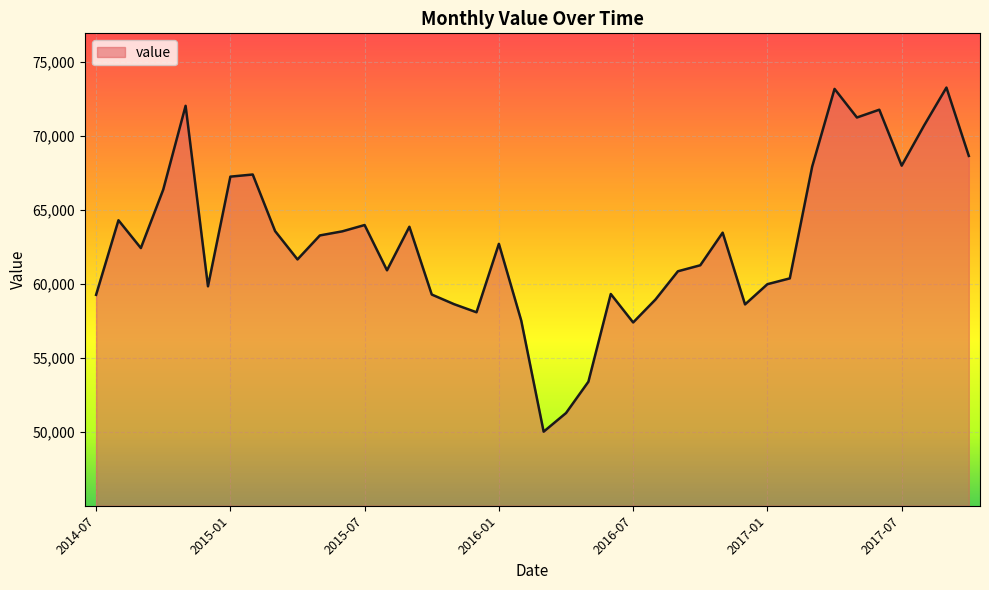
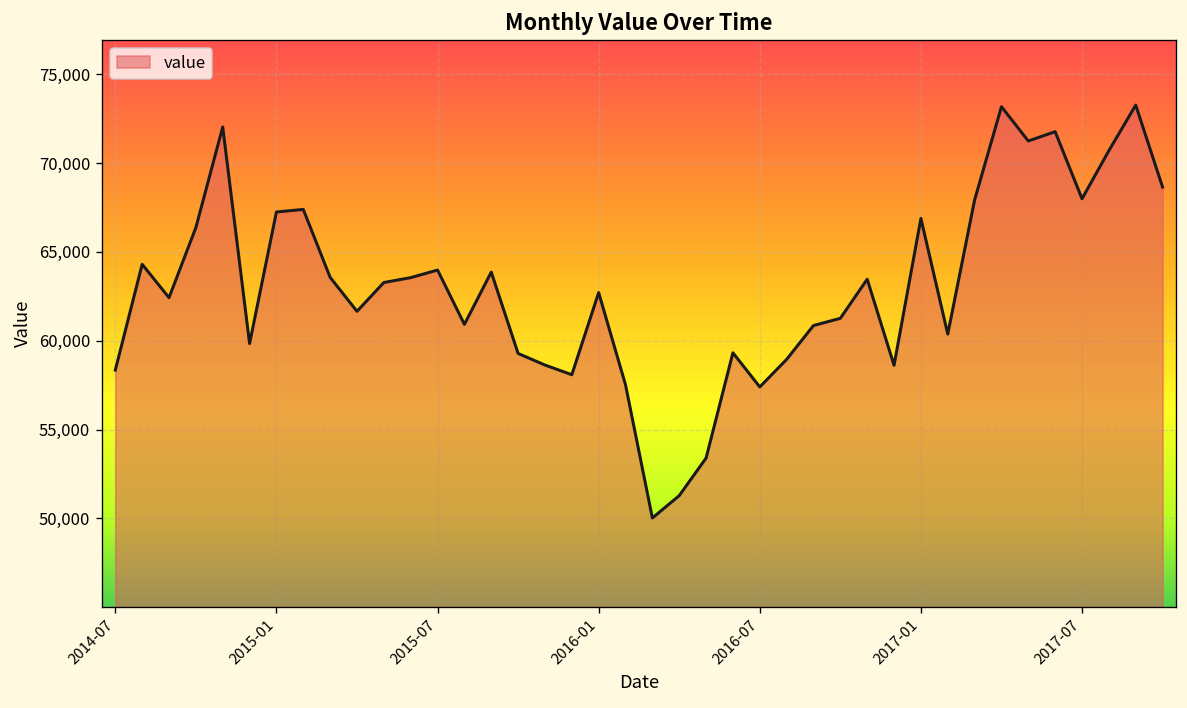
2014-07: 59,300 -> 58,400
2017-01: 60,000 -> 66,900
